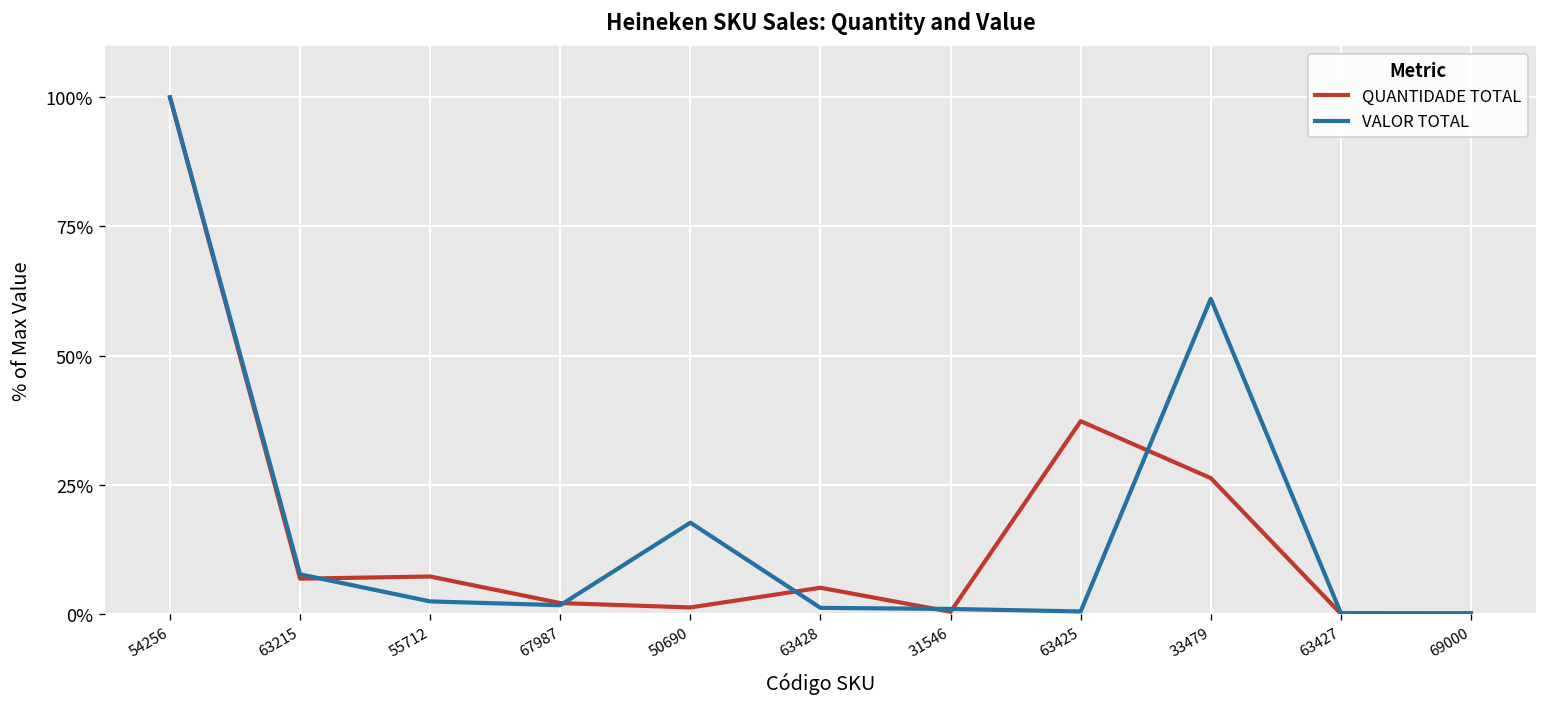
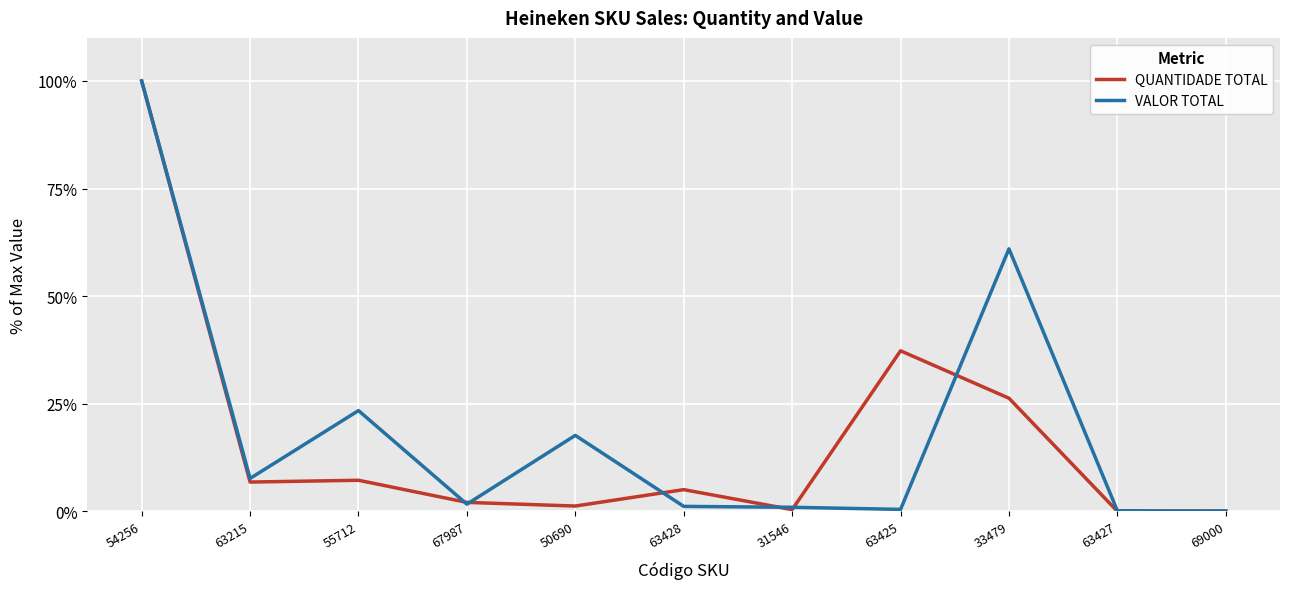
VALOR TOTAL, 55712: 2% -> 23%
